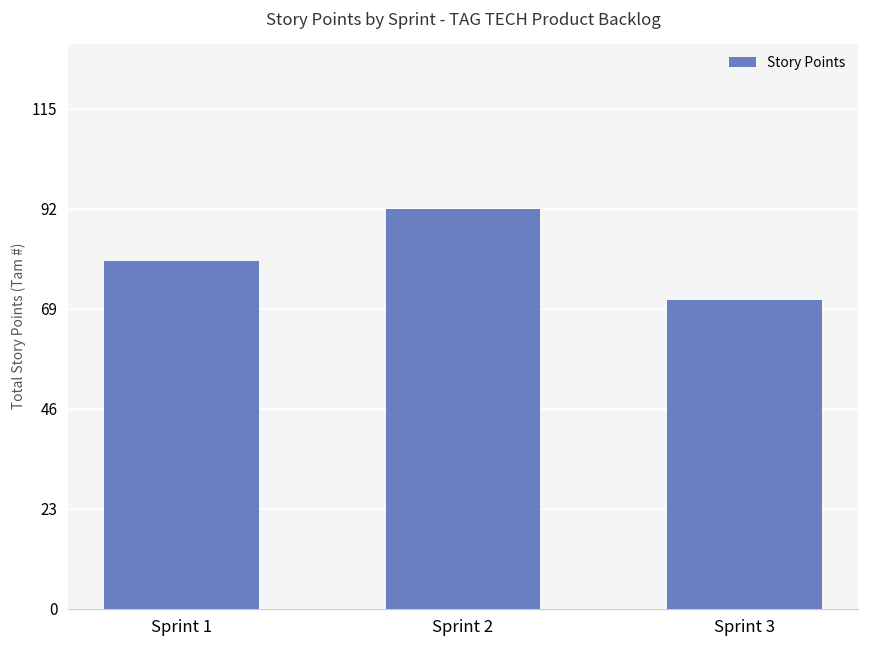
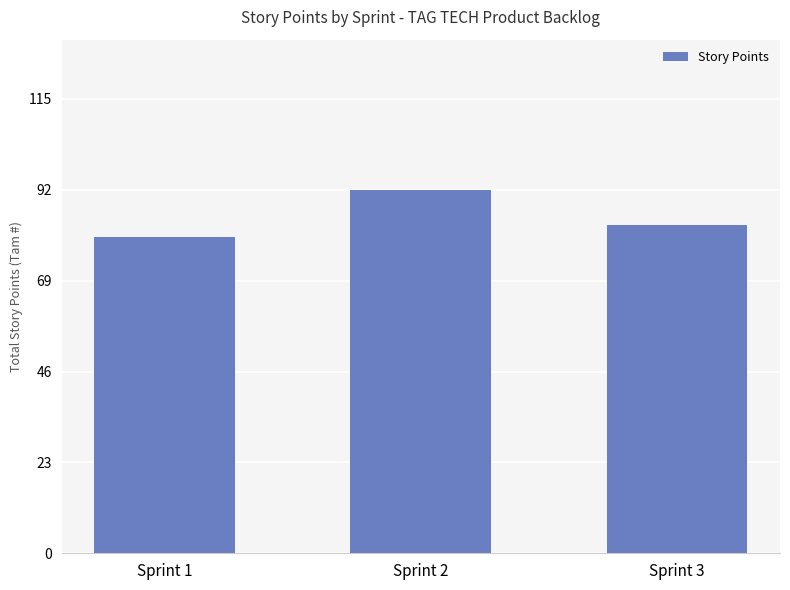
Sprint 3: 71 -> 83
